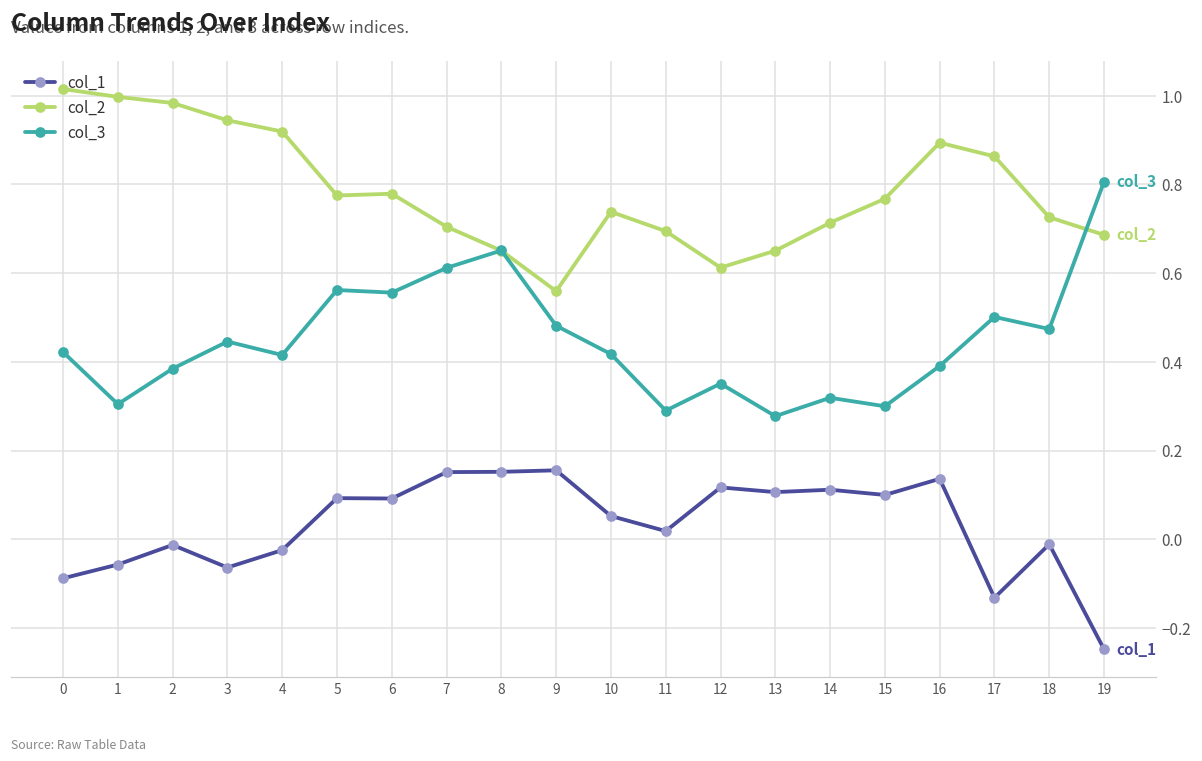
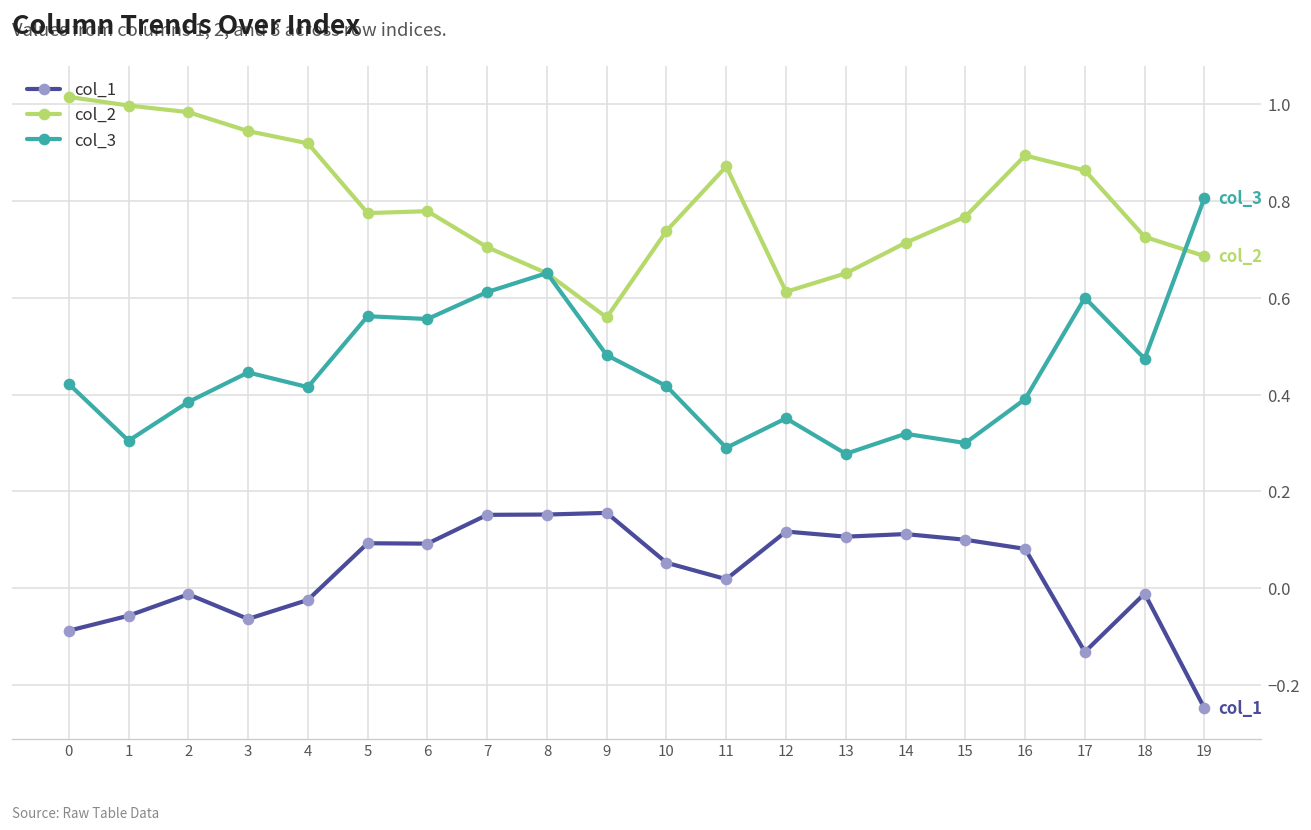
col_2, 11: 0.69 -> 0.87
col_1, 16: 0.14 -> 0.08
col_3, 17: 0.50 -> 0.60
